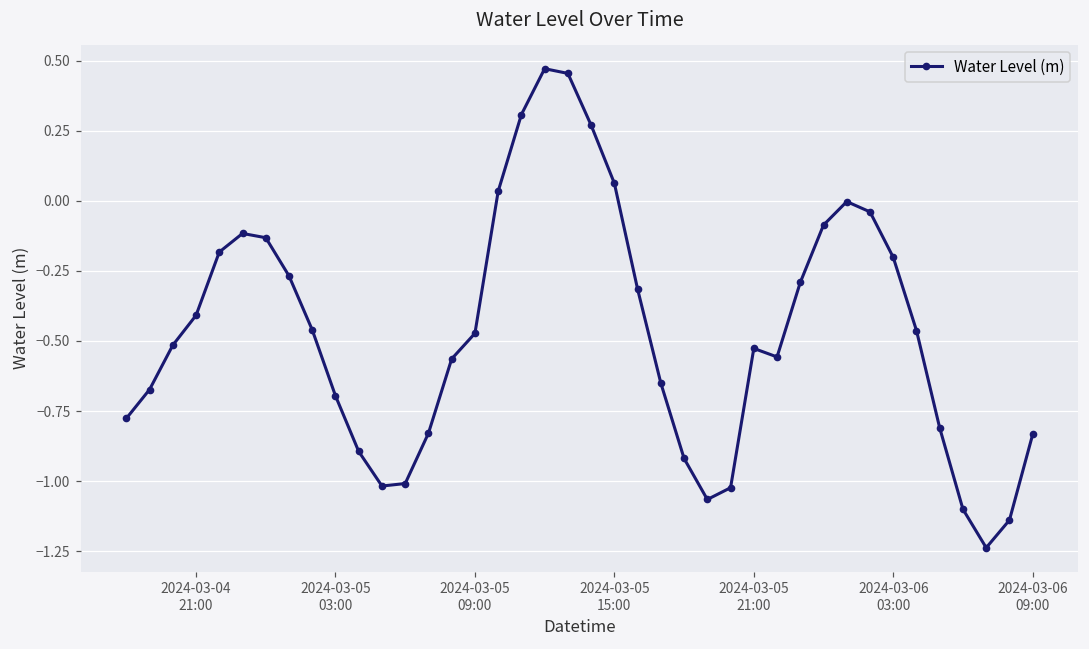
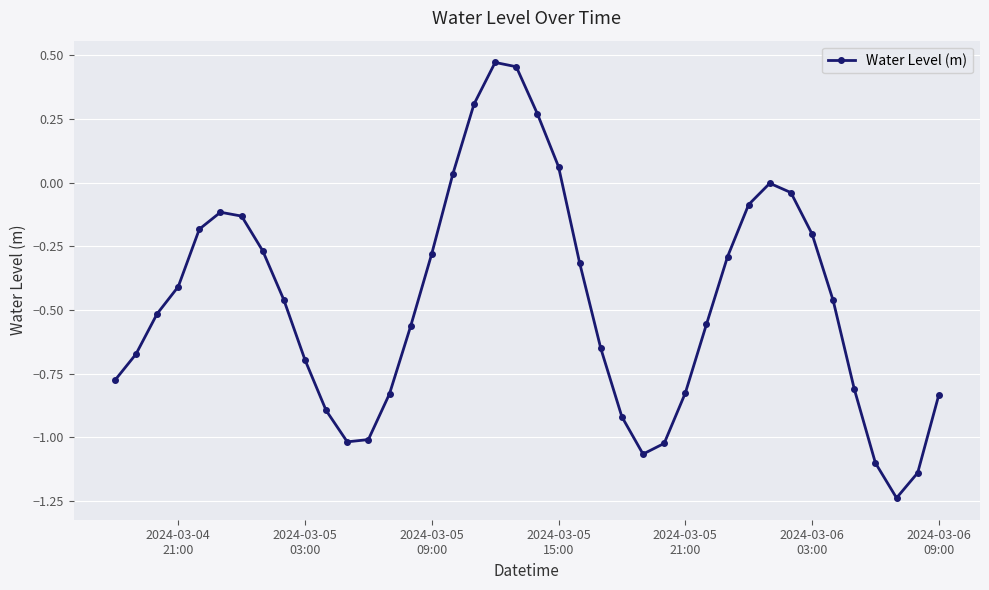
2024-03-05 09:00: -0.47 -> -0.28
2024-03-05 21:00: -0.53 -> -0.83
